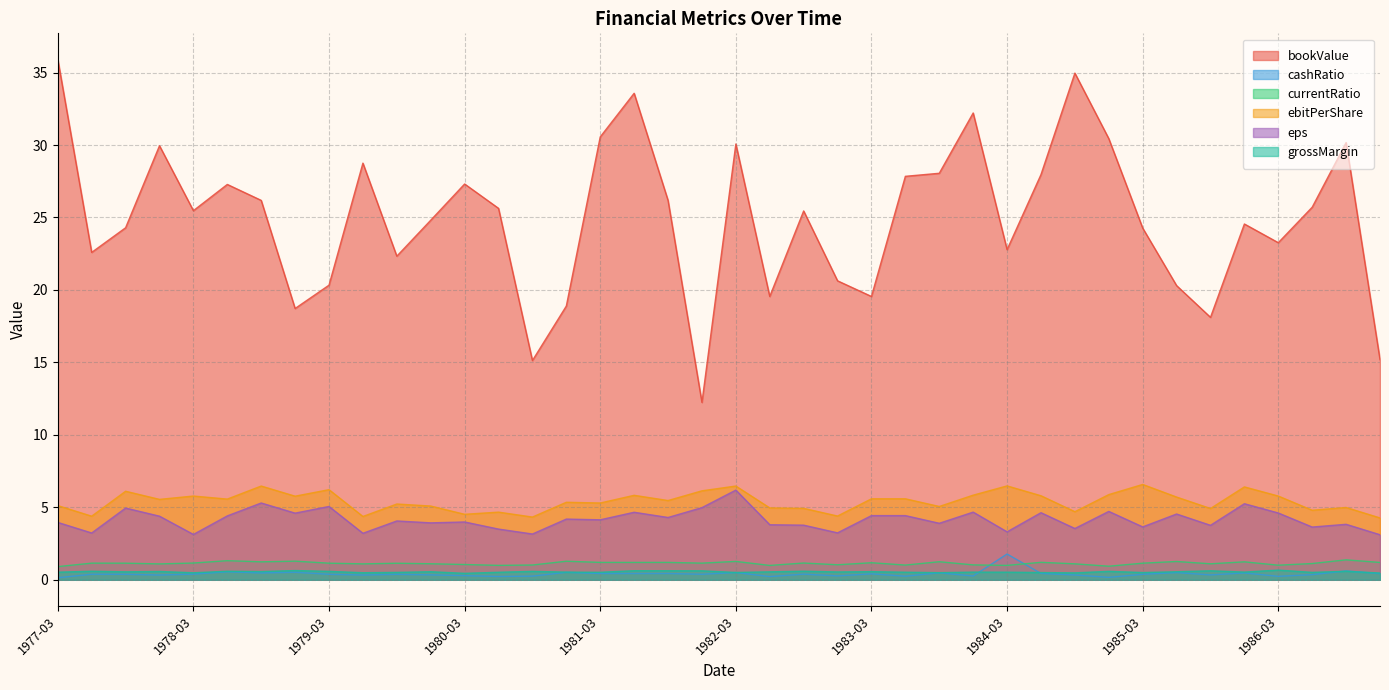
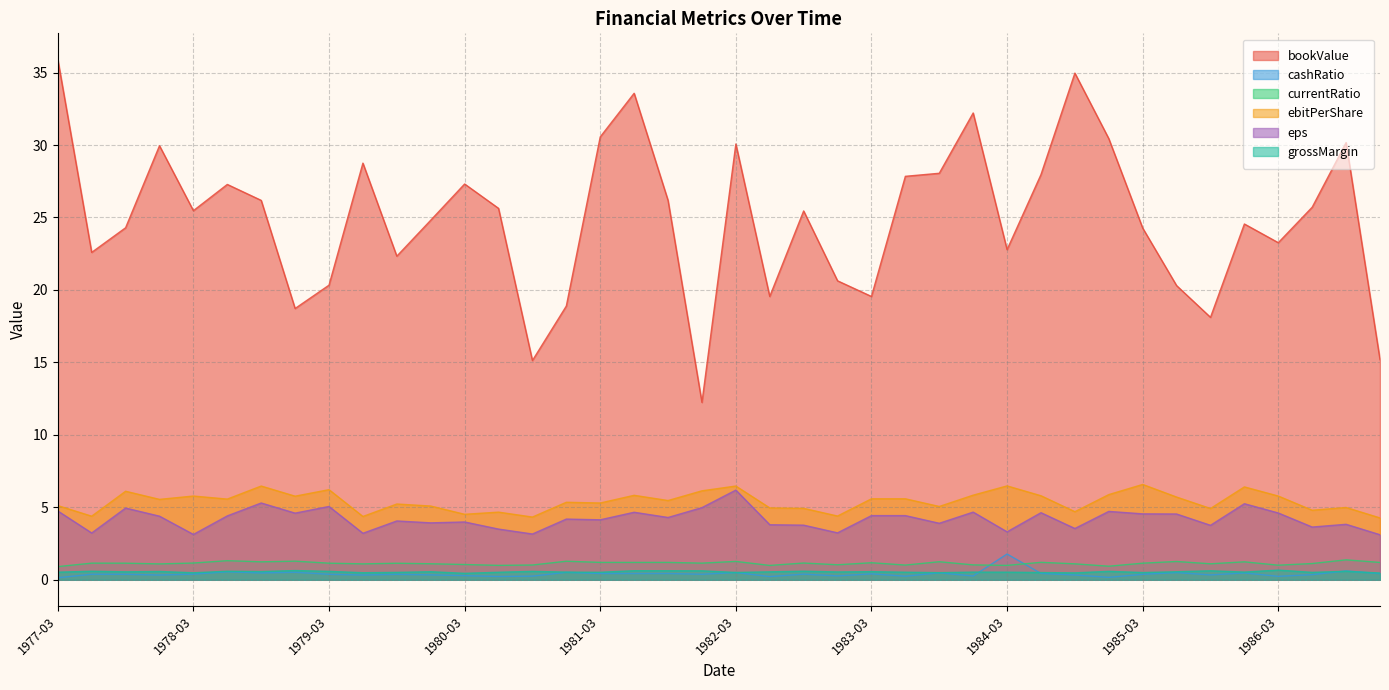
eps, 1977-03: 4.0 -> 4.8
eps, 1985-03: 3.7 -> 4.6
